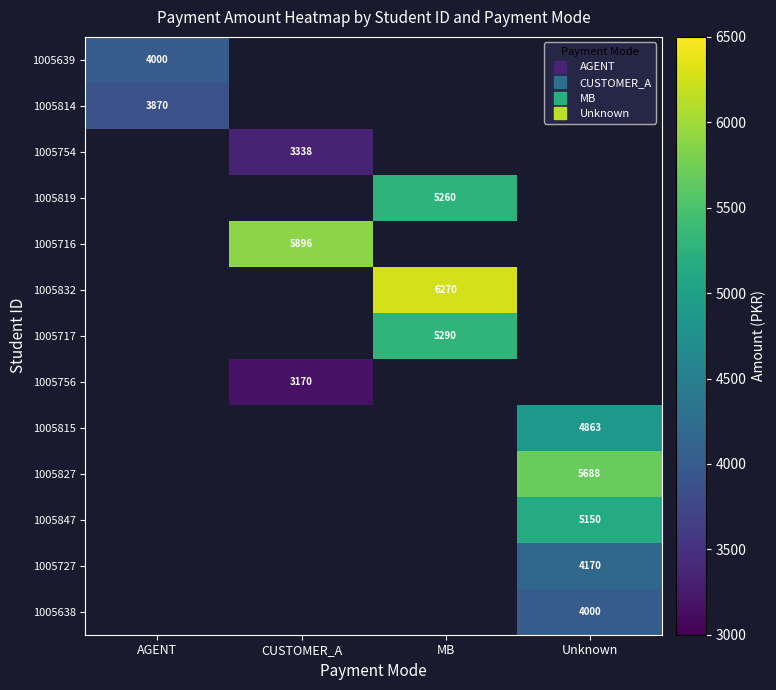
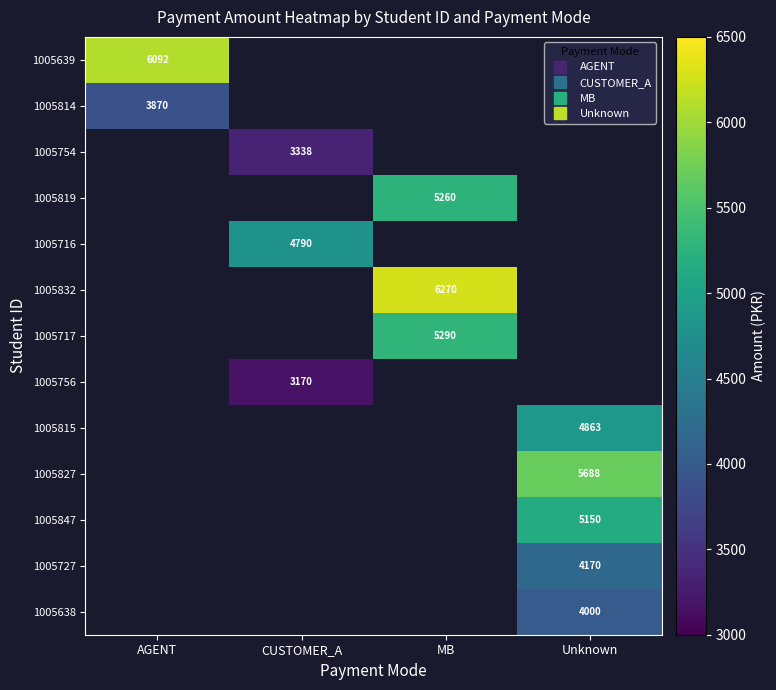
1005639, AGENT: 4000 -> 6092
1005716, CUSTOMER_A: 5896 -> 4790
